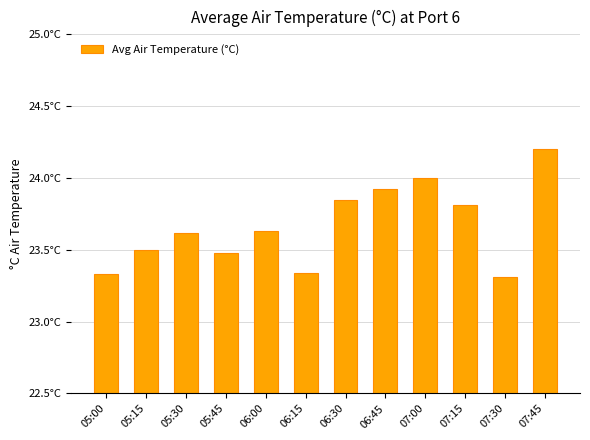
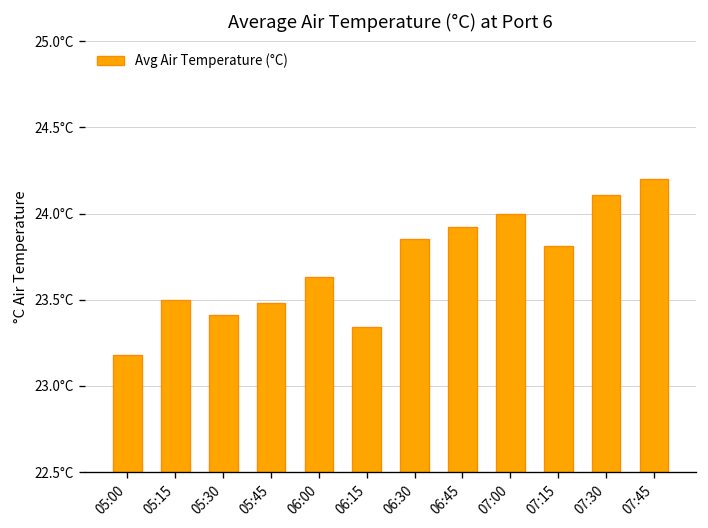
05:00: 23.33°C -> 23.18°C
05:30: 23.62°C -> 23.41°C
07:30: 23.31°C -> 24.11°C
